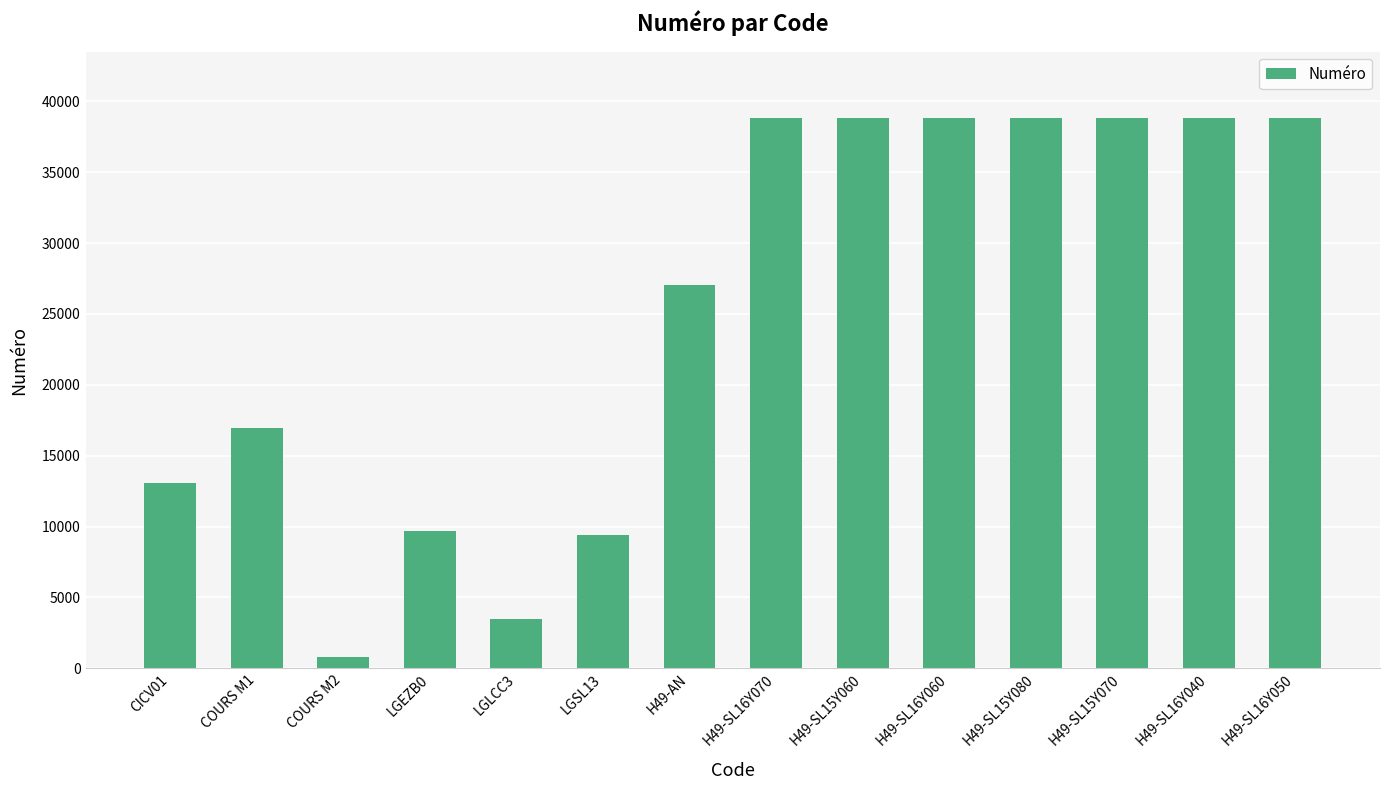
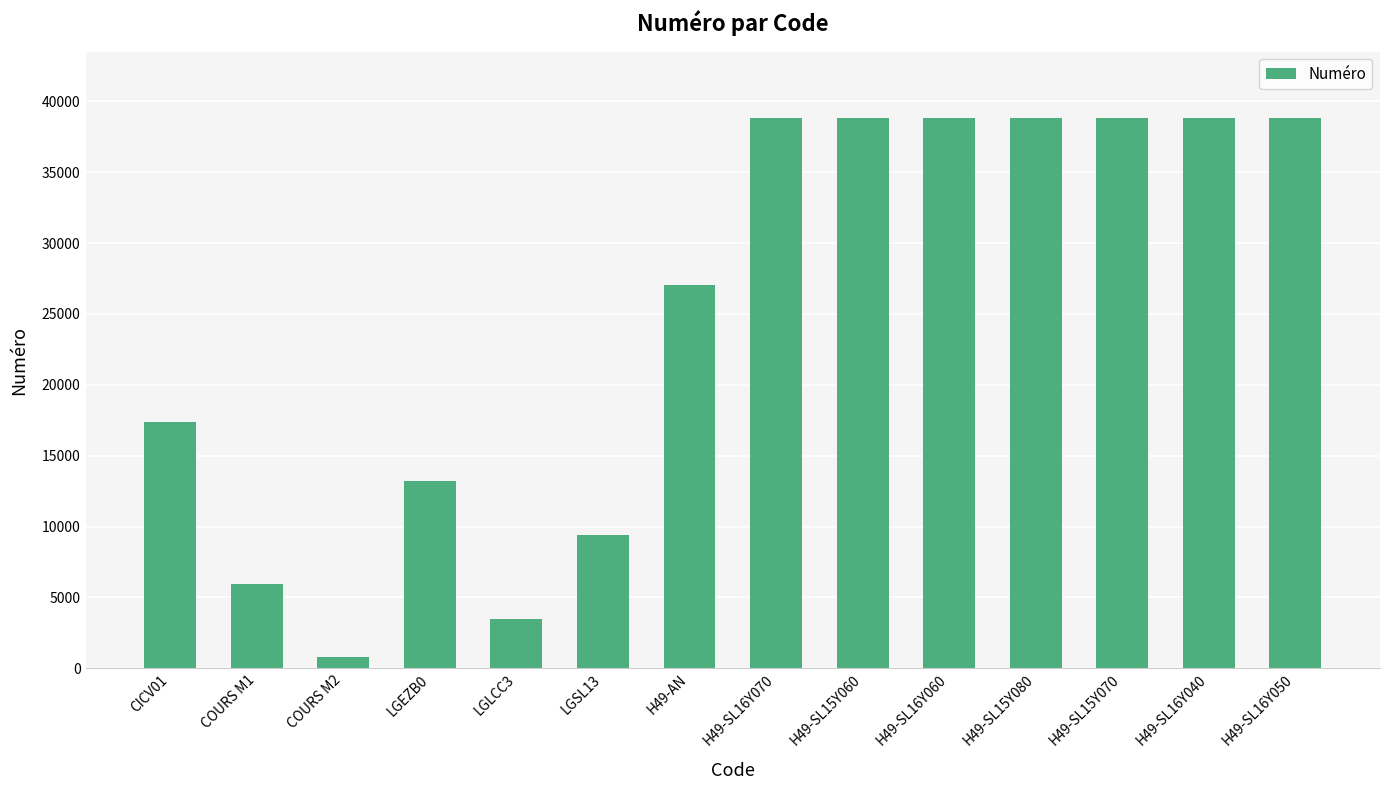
CICV01: 13100 -> 17400
COURS M1: 16900 -> 5900
LGEZB0: 9700 -> 13200
